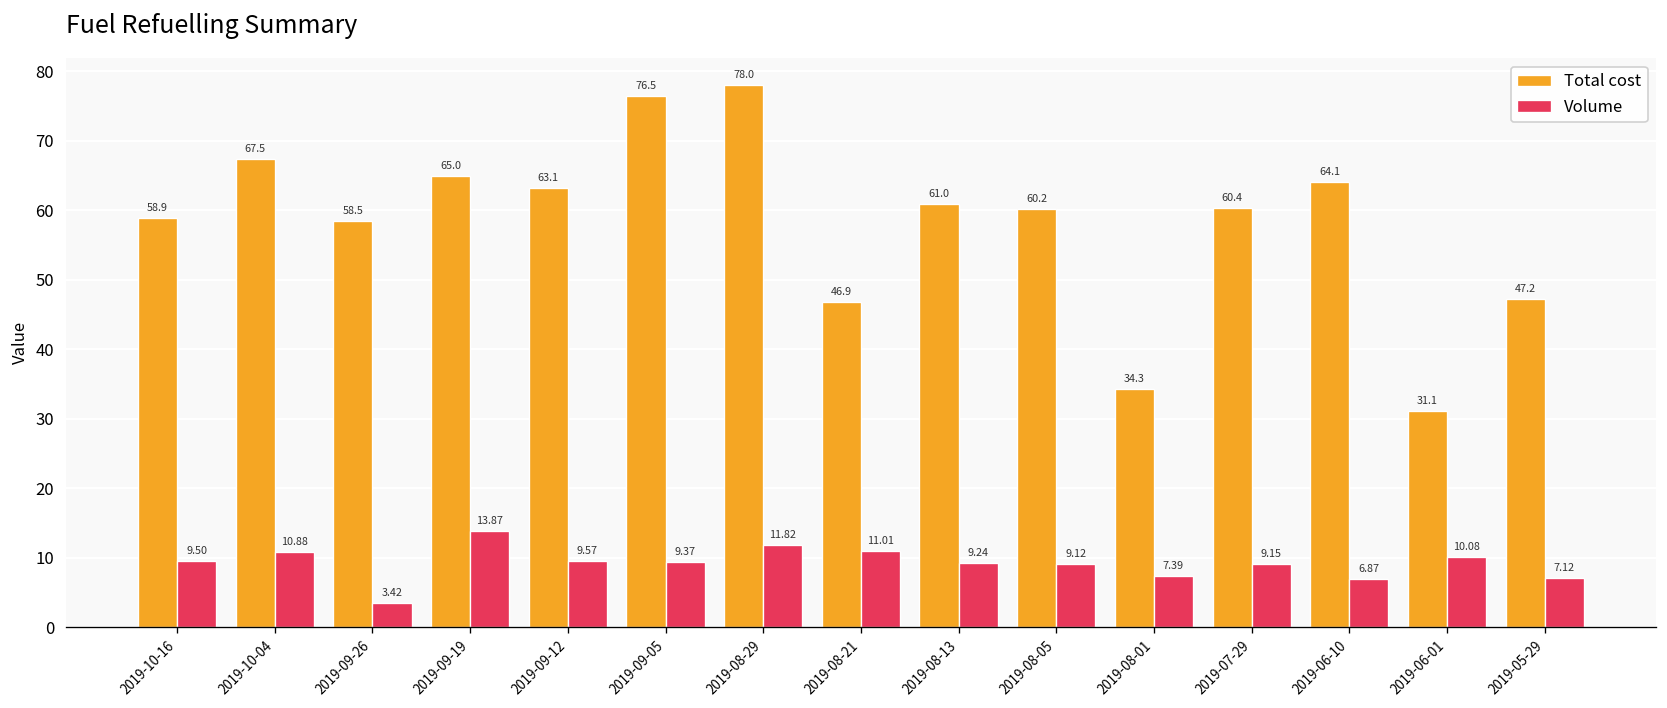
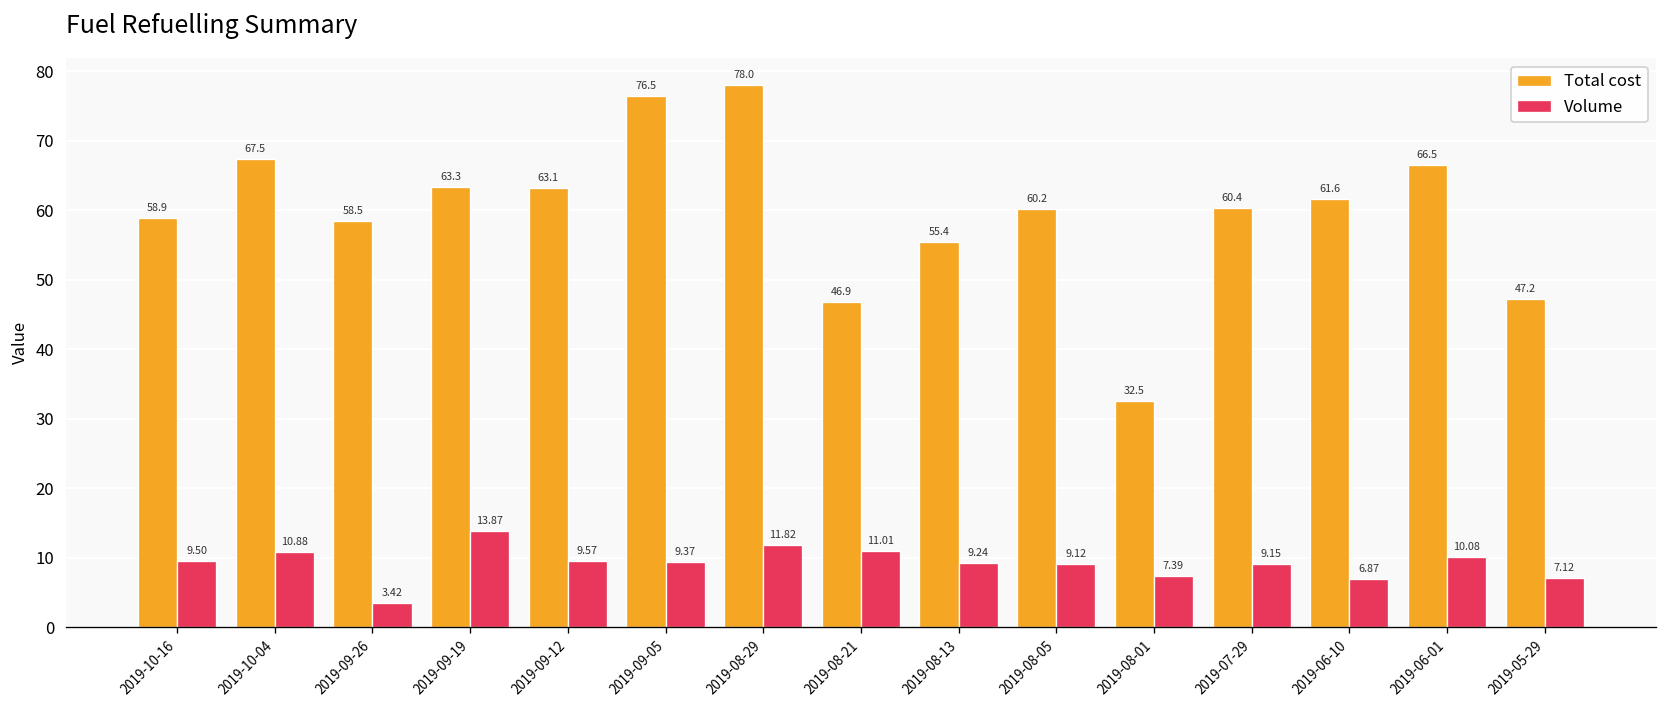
Total cost, 2019-09-19: 65.0 -> 63.3
Total cost, 2019-08-13: 61.0 -> 55.4
Total cost, 2019-08-01: 34.3 -> 32.5
Total cost, 2019-06-10: 64.1 -> 61.6
Total cost, 2019-06-01: 31.1 -> 66.5
